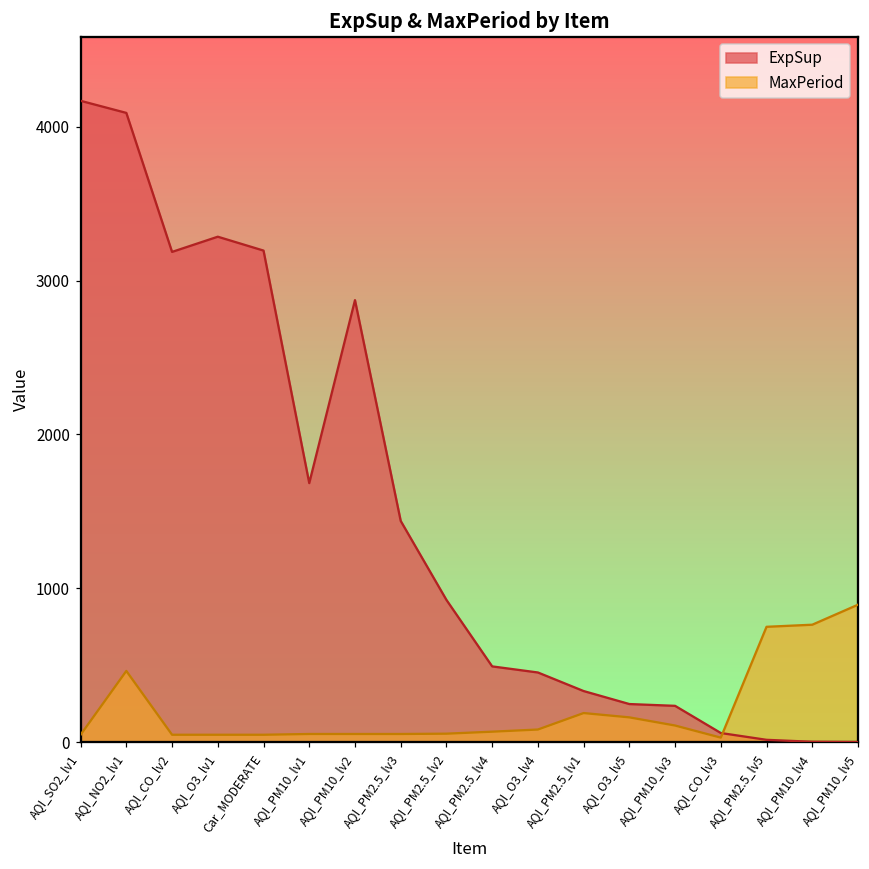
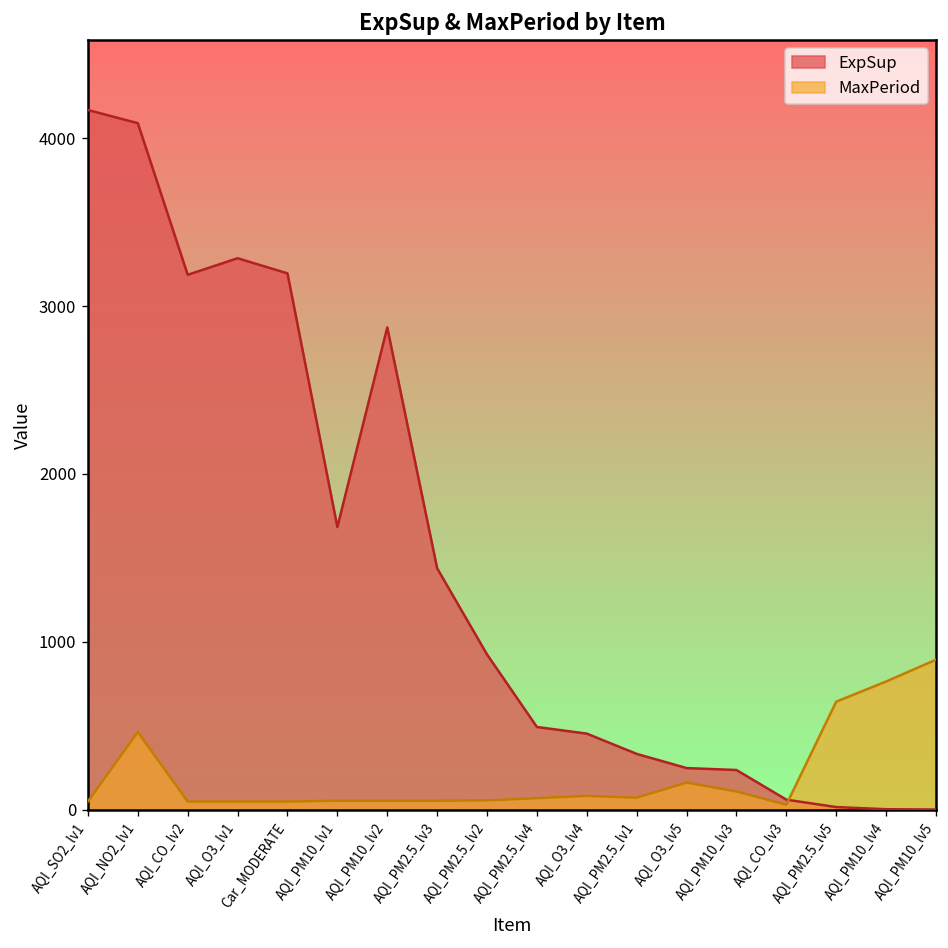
MaxPeriod, AQI_PM2.5_lv1: 190 -> 70
MaxPeriod, AQI_PM2.5_lv5: 750 -> 640
